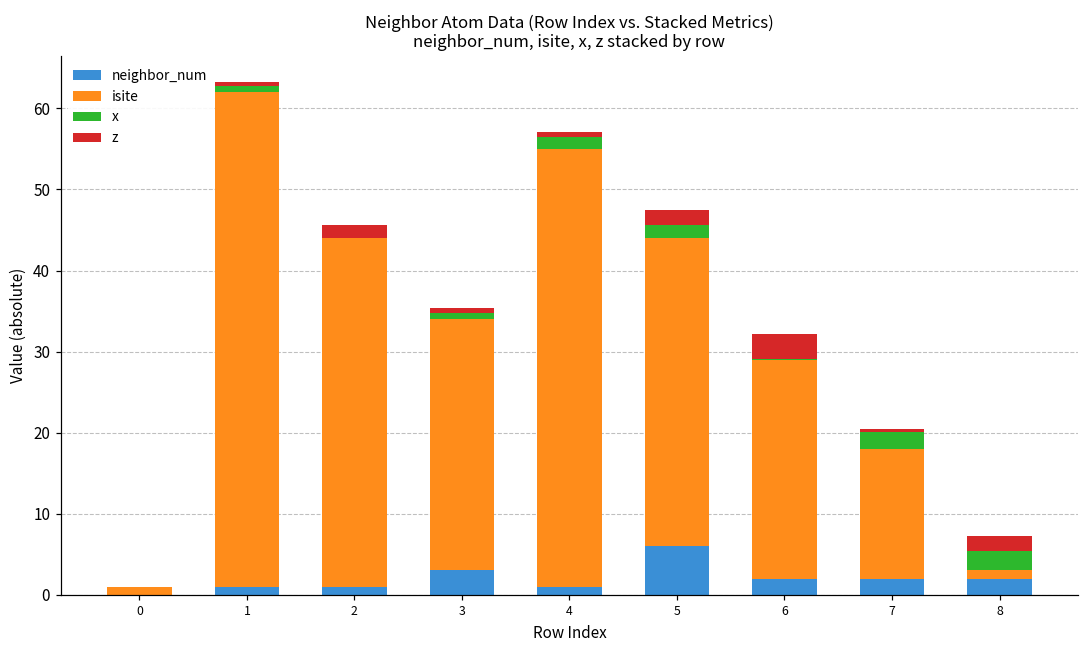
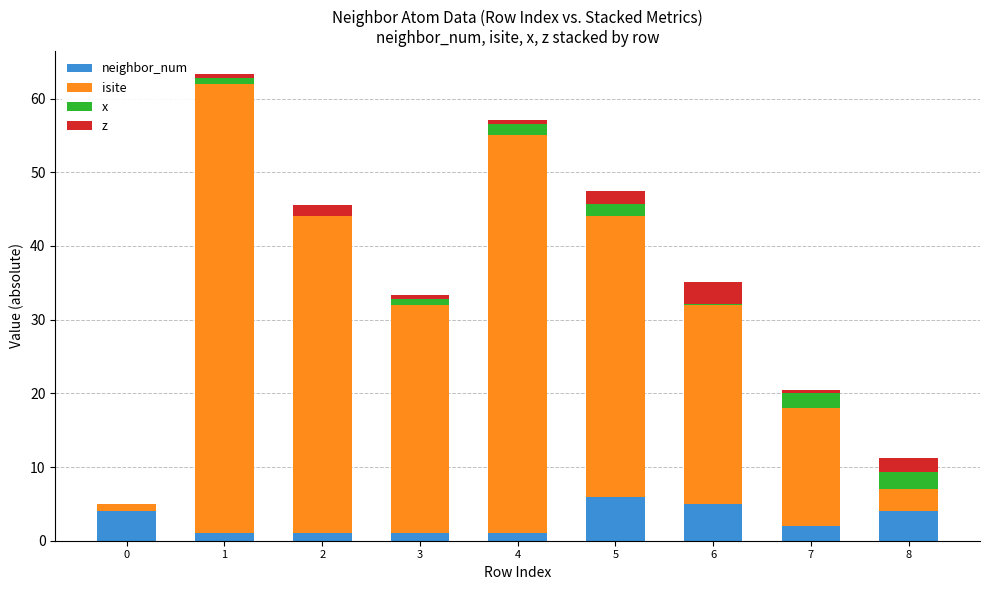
neighbor_num, 0: 0 -> 4
neighbor_num, 3: 3 -> 1
neighbor_num, 6: 2 -> 5
neighbor_num, 8: 2 -> 4
isite, 8: 1 -> 3
